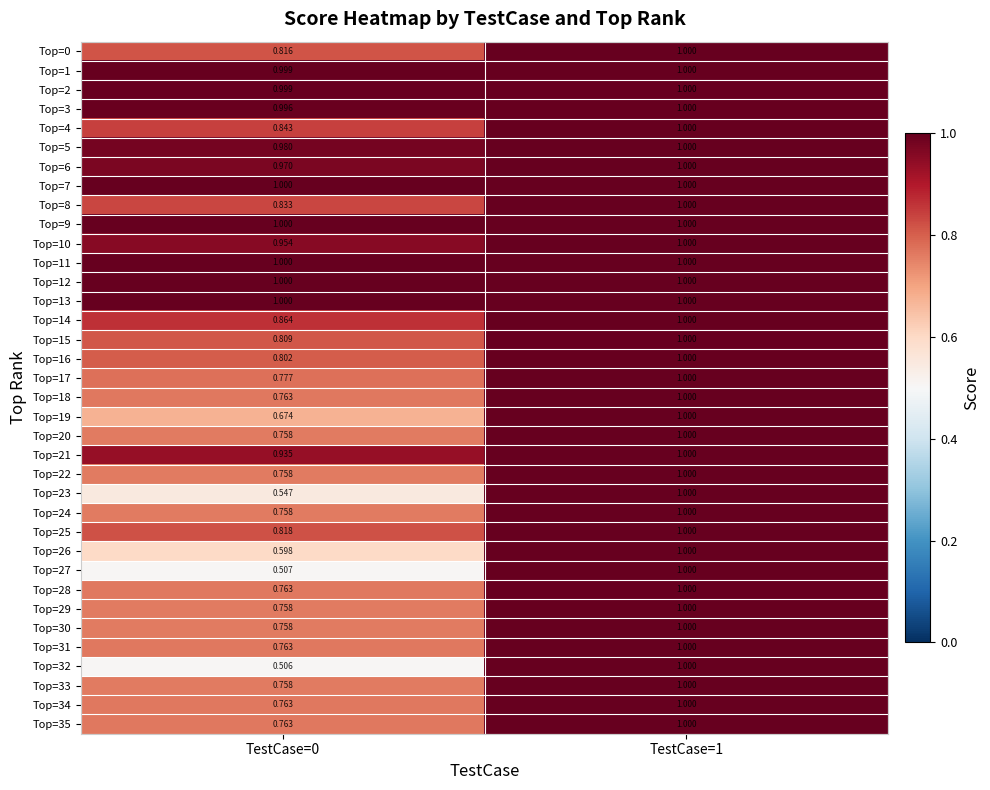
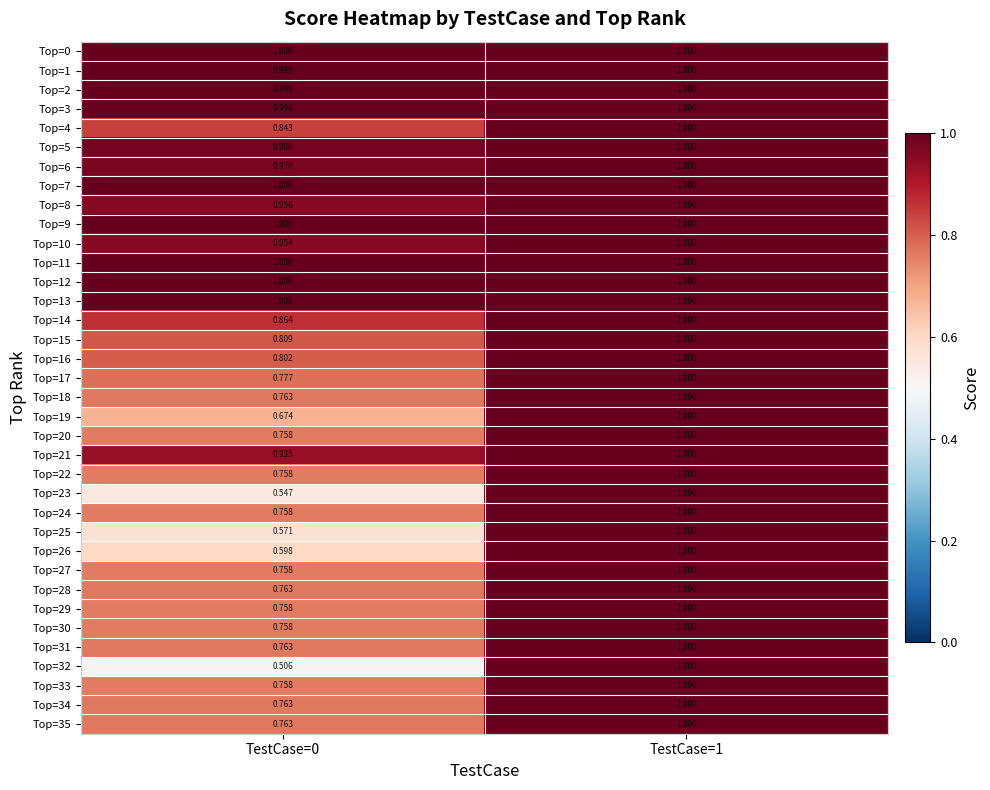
Top=0, TestCase=0: 0.816 -> 1.000
Top=8, TestCase=0: 0.833 -> 0.956
Top=25, TestCase=0: 0.818 -> 0.571
Top=27, TestCase=0: 0.507 -> 0.758
